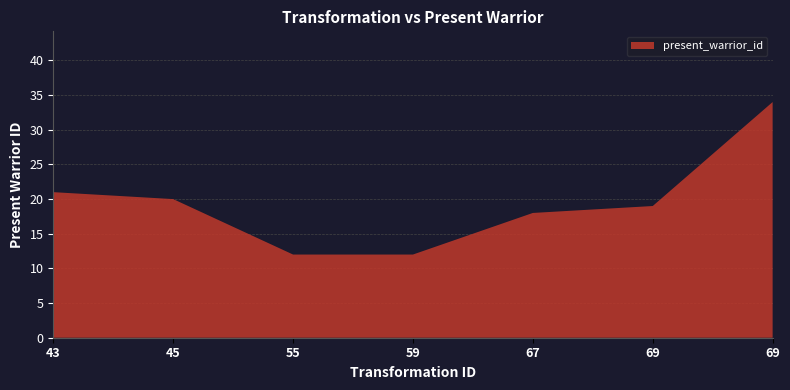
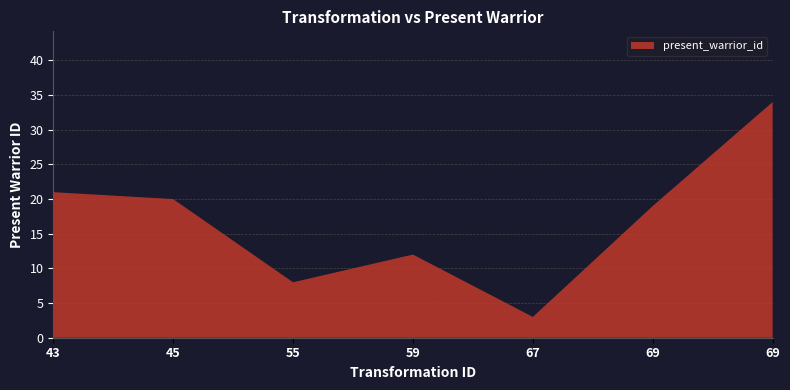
55: 12 -> 8
67: 18 -> 3
